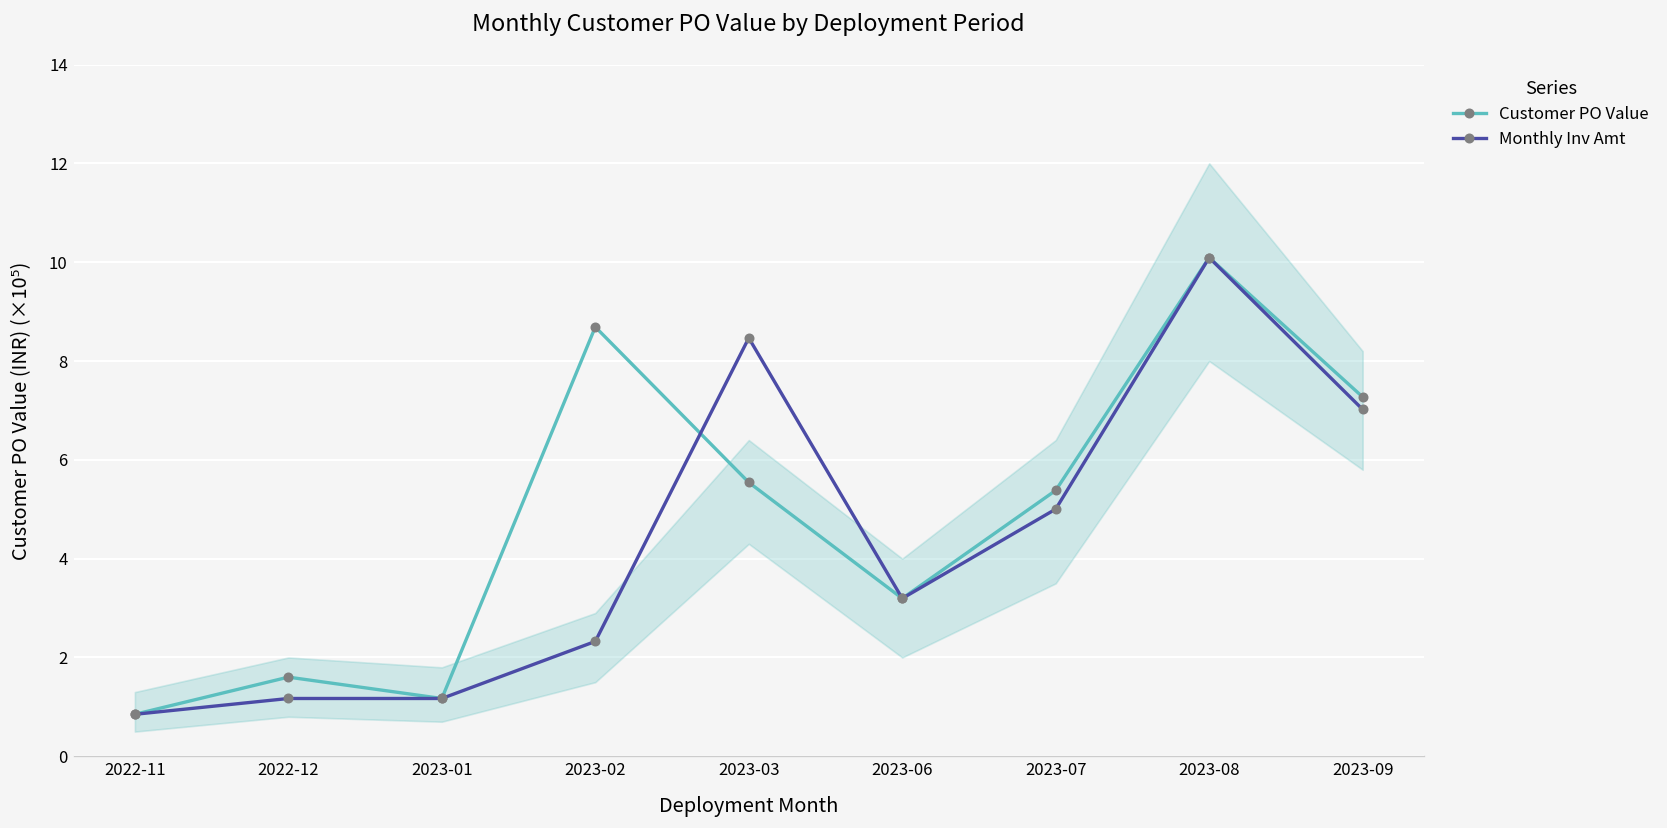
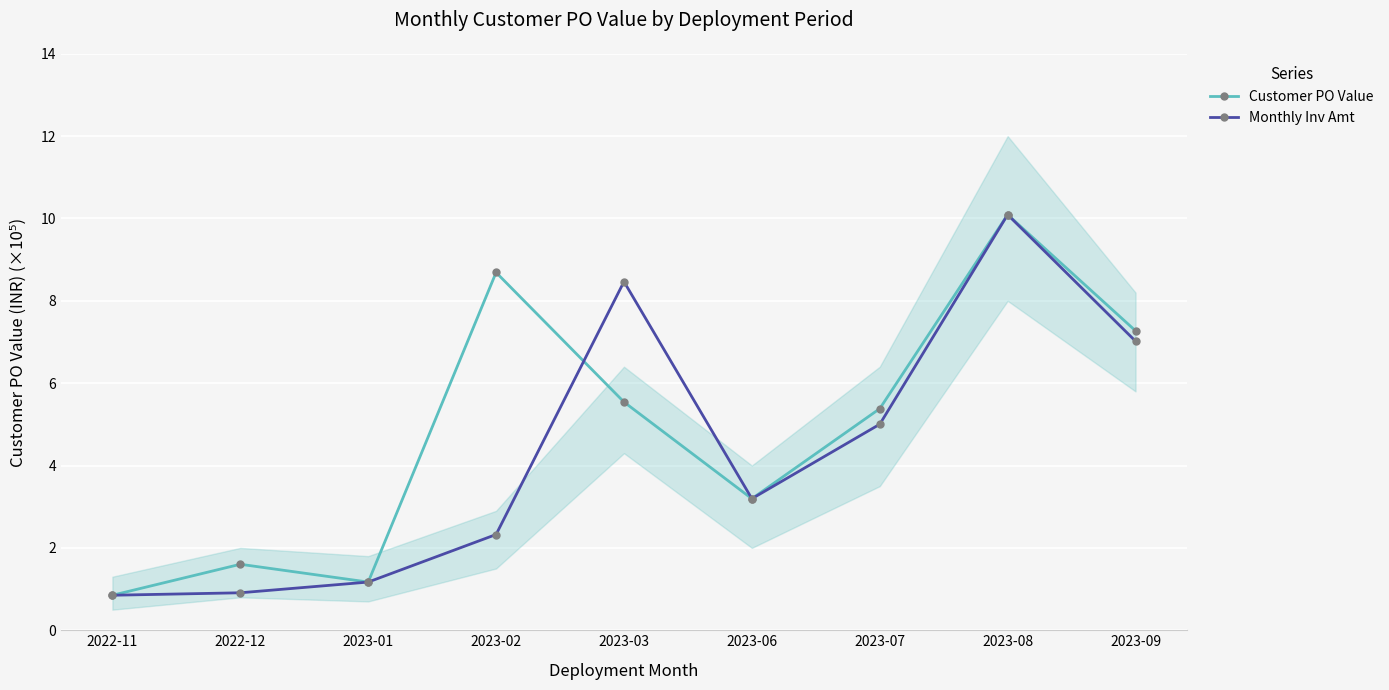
Monthly Inv Amt, 2022-12: 1.2 -> 0.9
